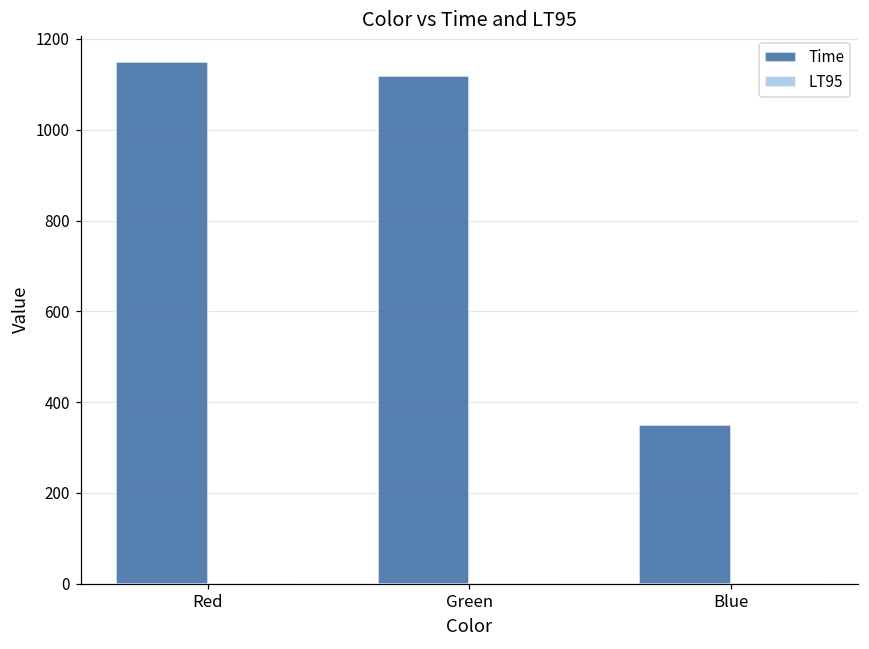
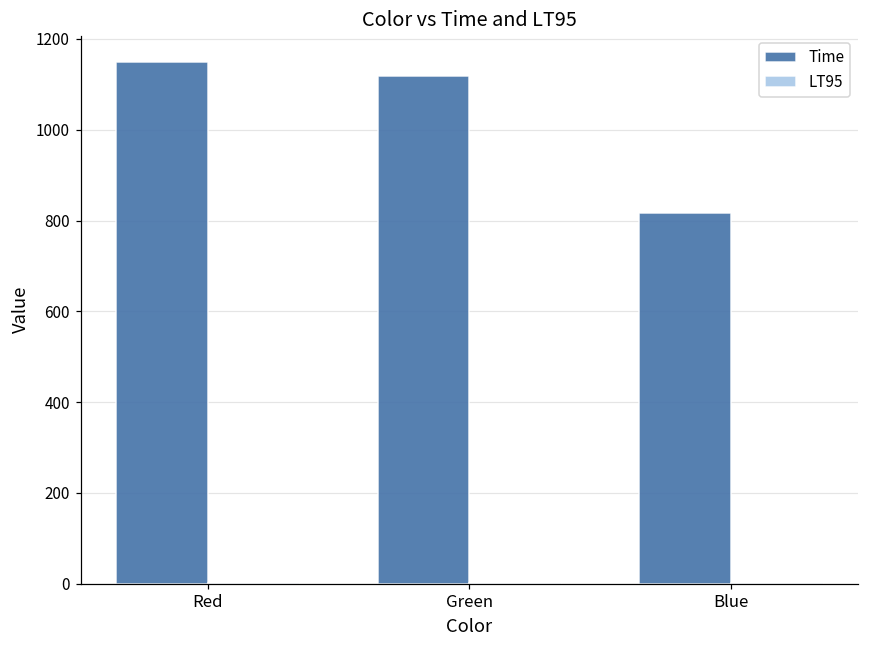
Time, Blue: 350 -> 820
